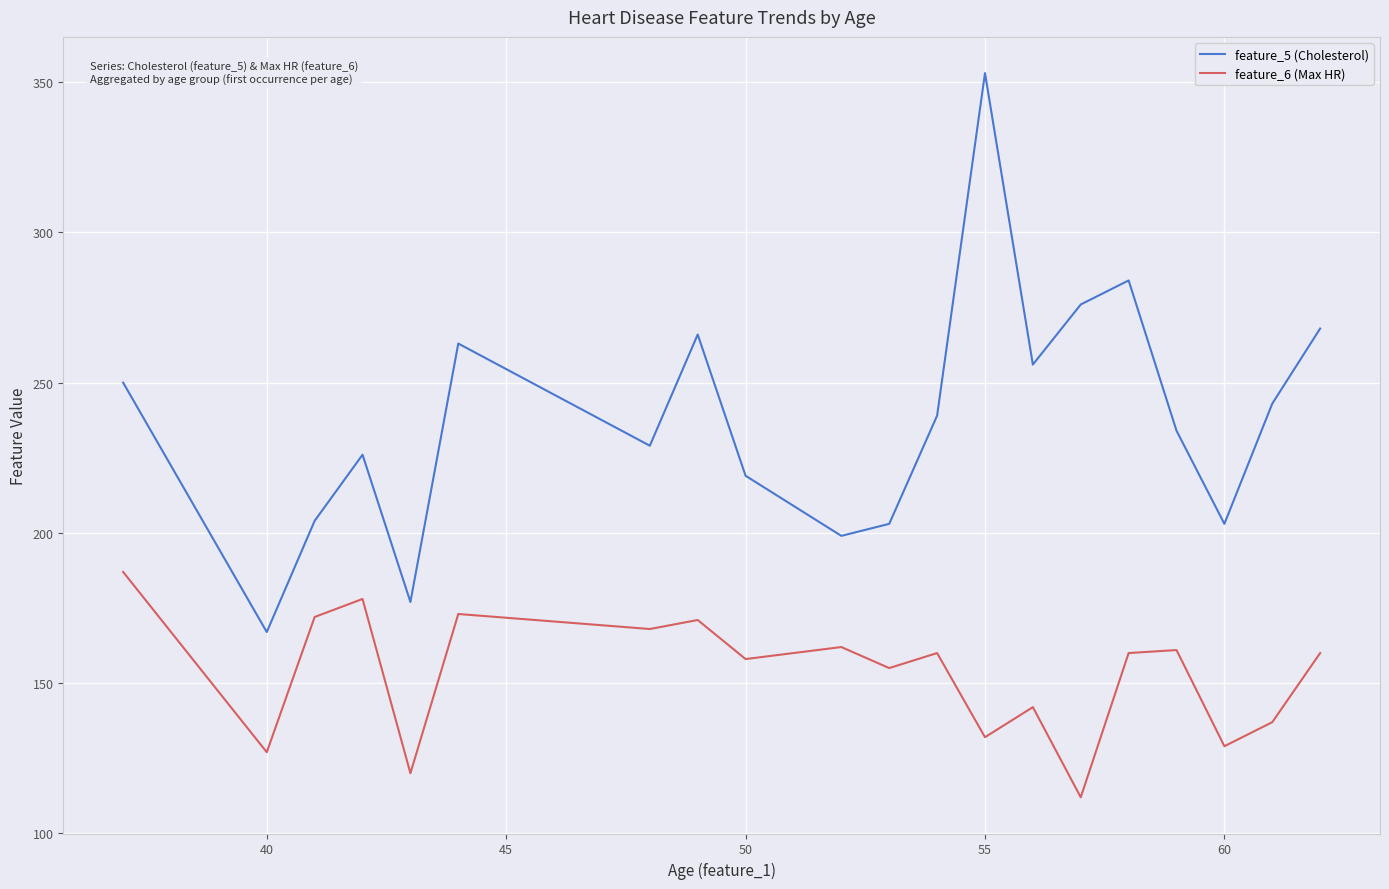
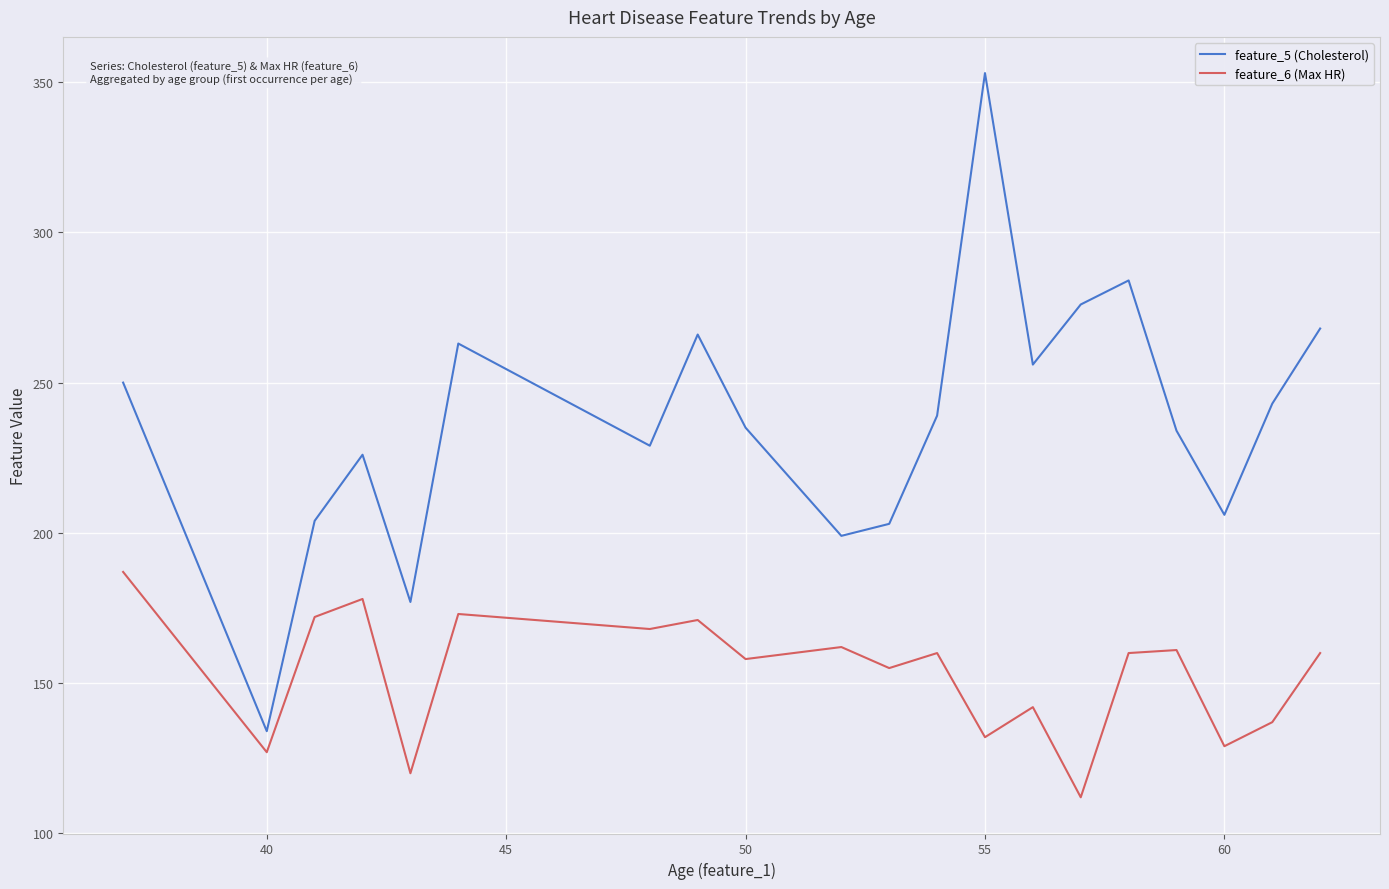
feature_5 (Cholesterol), 40: 167 -> 134
feature_5 (Cholesterol), 50: 219 -> 235
feature_5 (Cholesterol), 60: 203 -> 206
